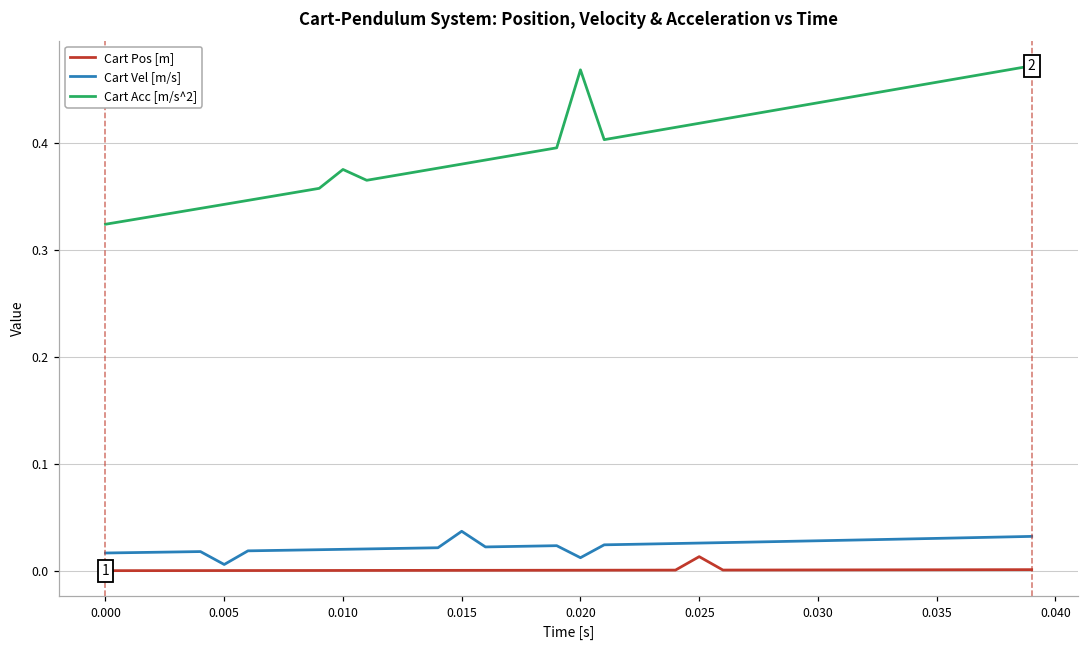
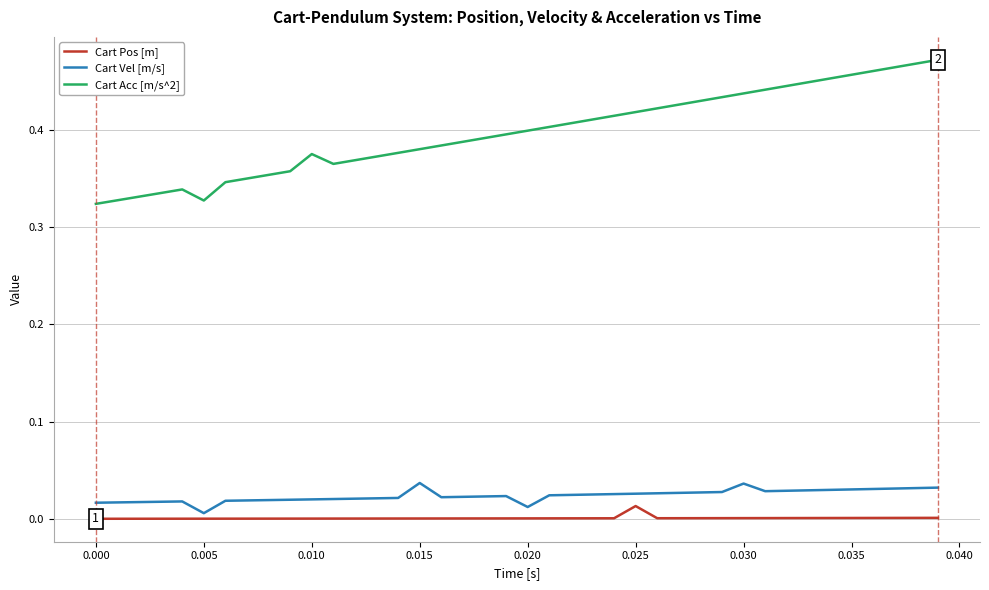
Cart Acc [m/s^2], 0.005: 0.34 -> 0.33
Cart Acc [m/s^2], 0.020: 0.47 -> 0.40
Cart Vel [m/s], 0.030: 0.03 -> 0.04
